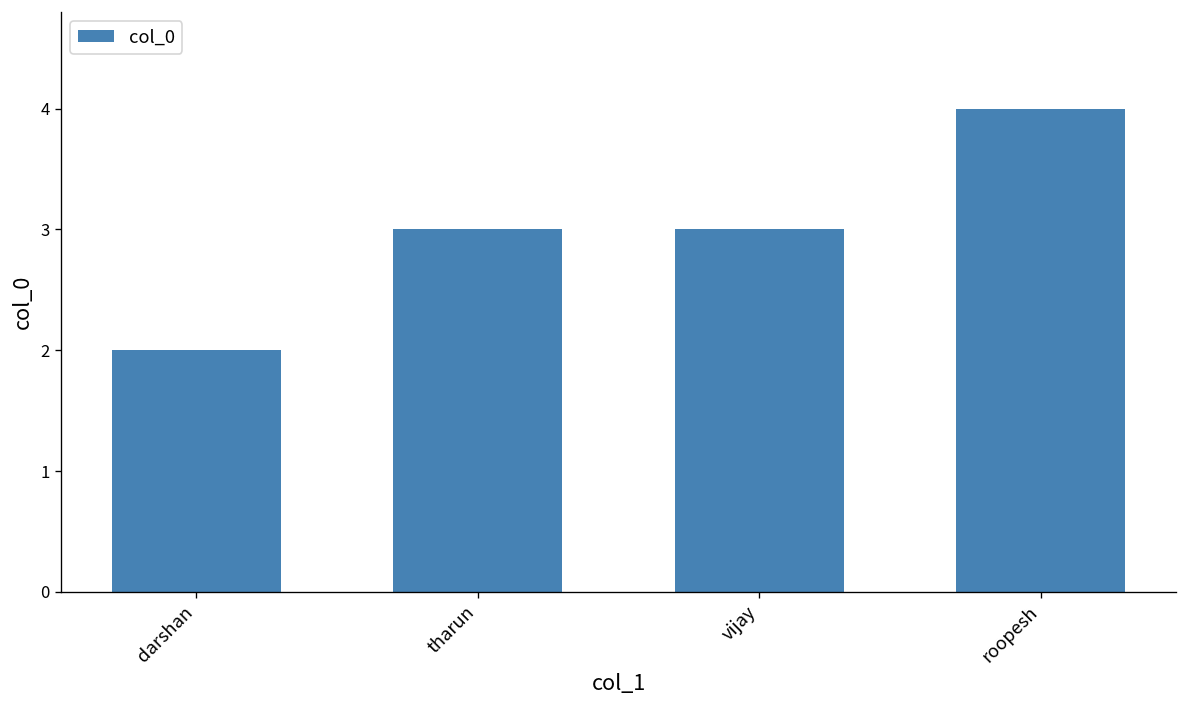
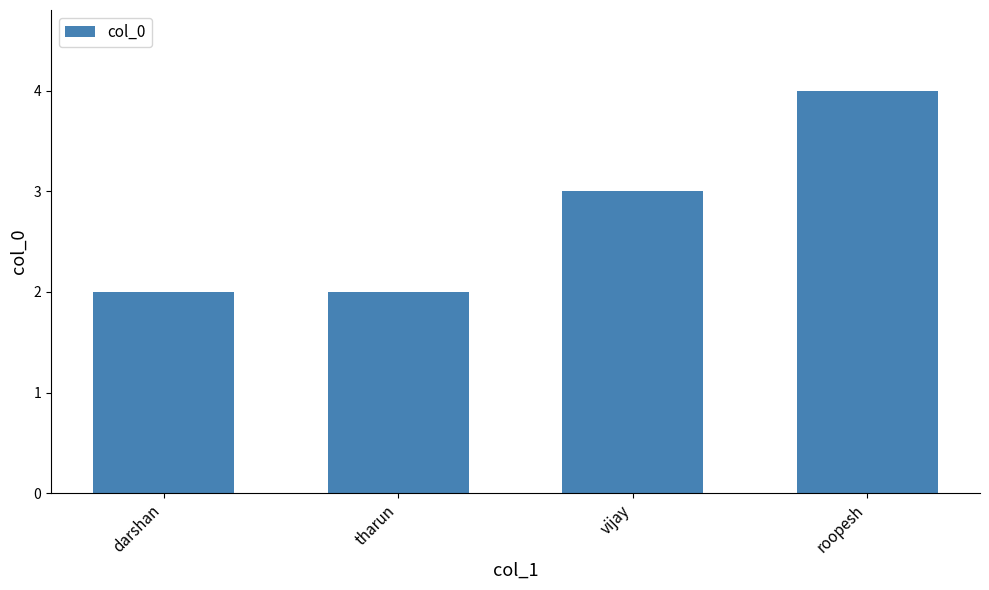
tharun: 3 -> 2
